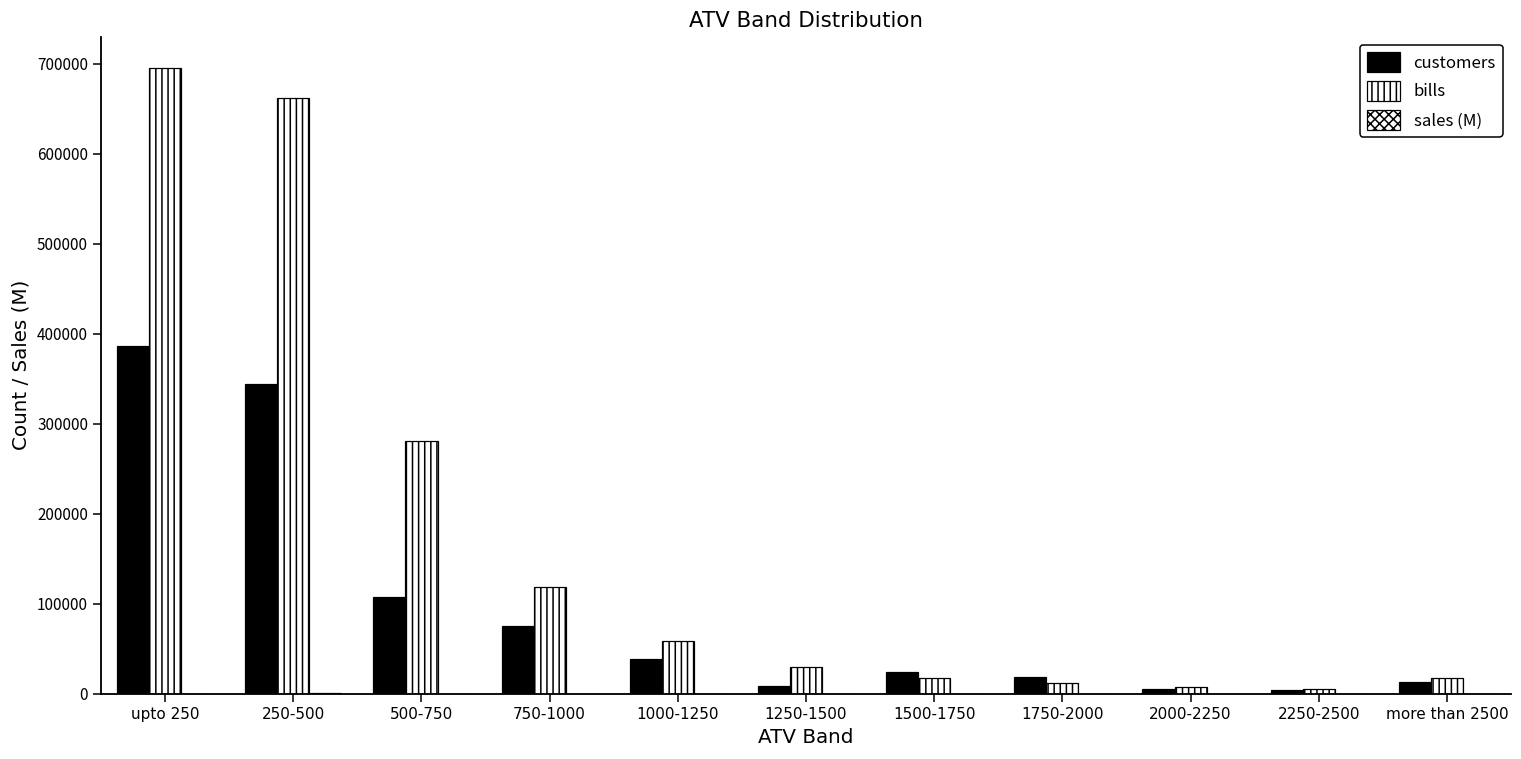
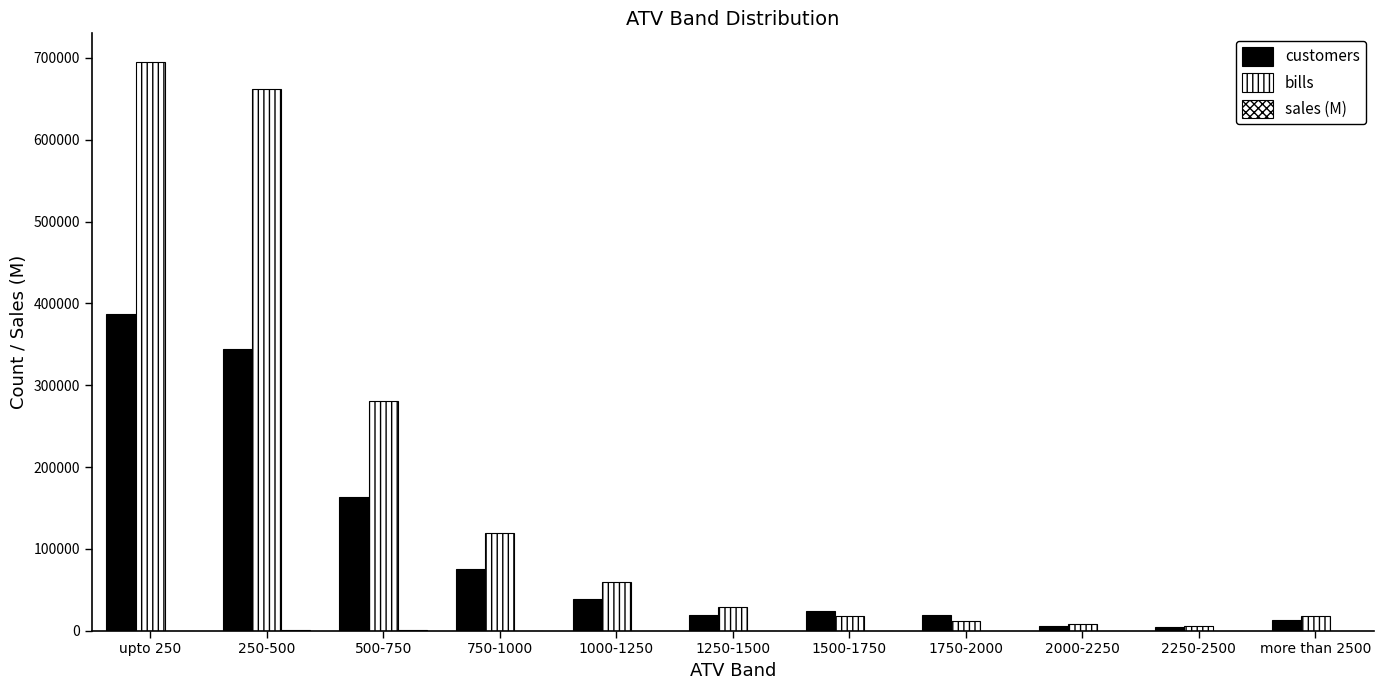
customers, 500-750: 110000 -> 160000
customers, 1250-1500: 10000 -> 20000
